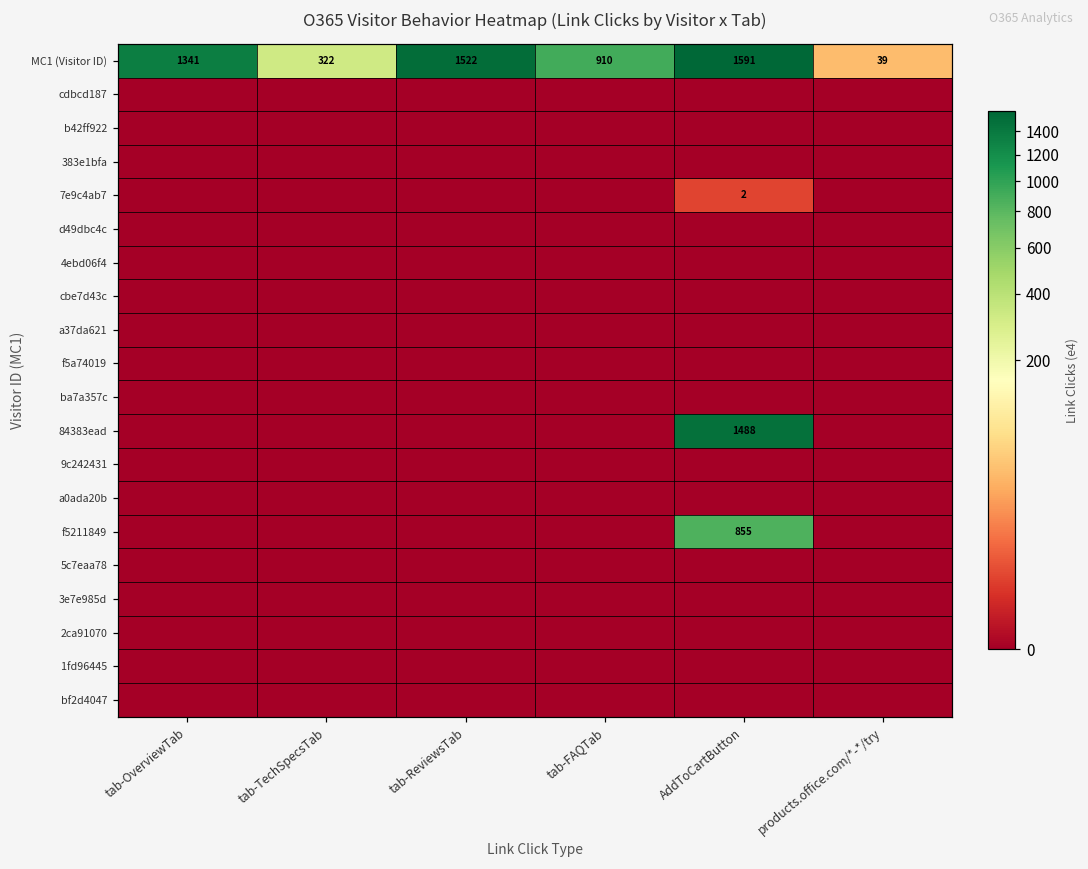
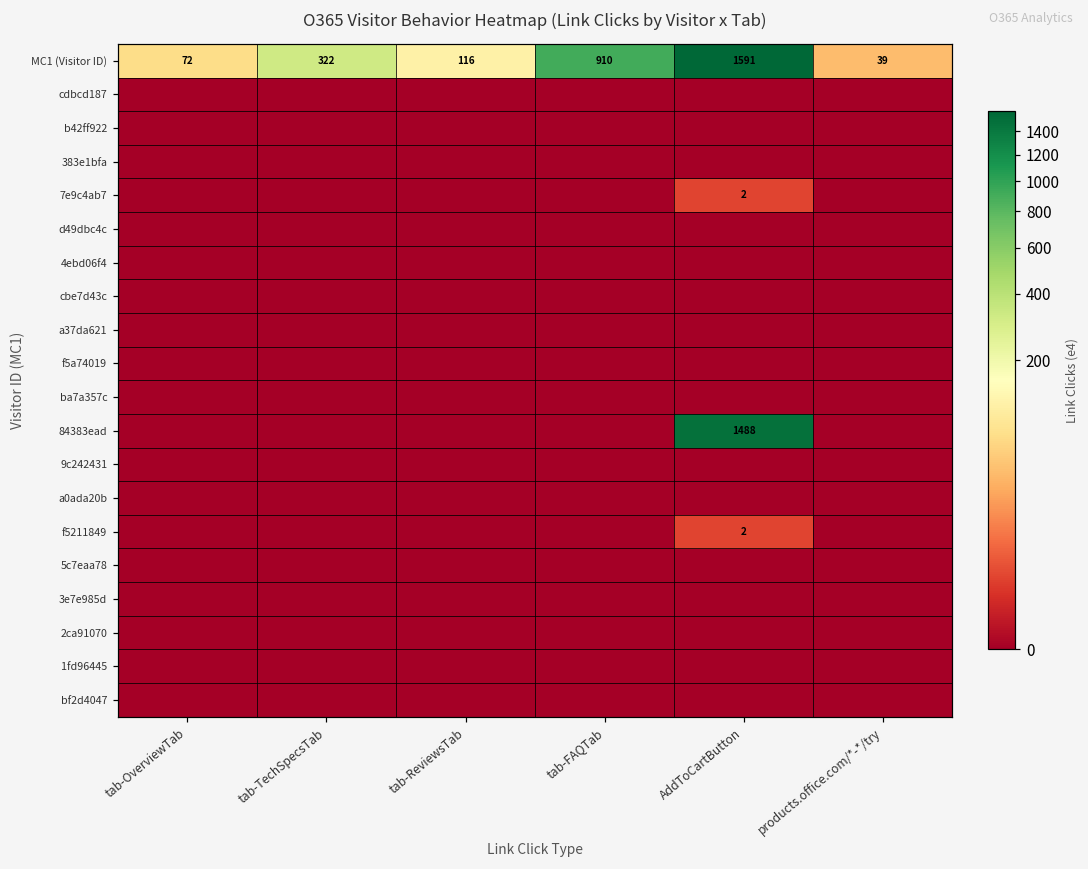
MC1 (Visitor ID), tab-OverviewTab: 1341 -> 72
MC1 (Visitor ID), tab-ReviewsTab: 1522 -> 116
f5211849, AddToCartButton: 855 -> 2
